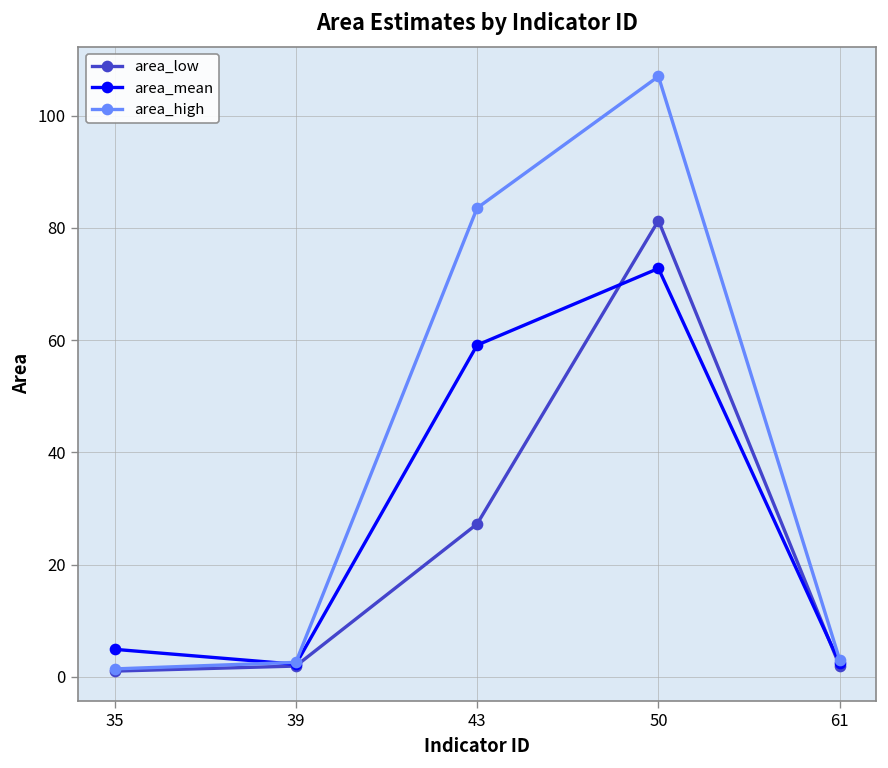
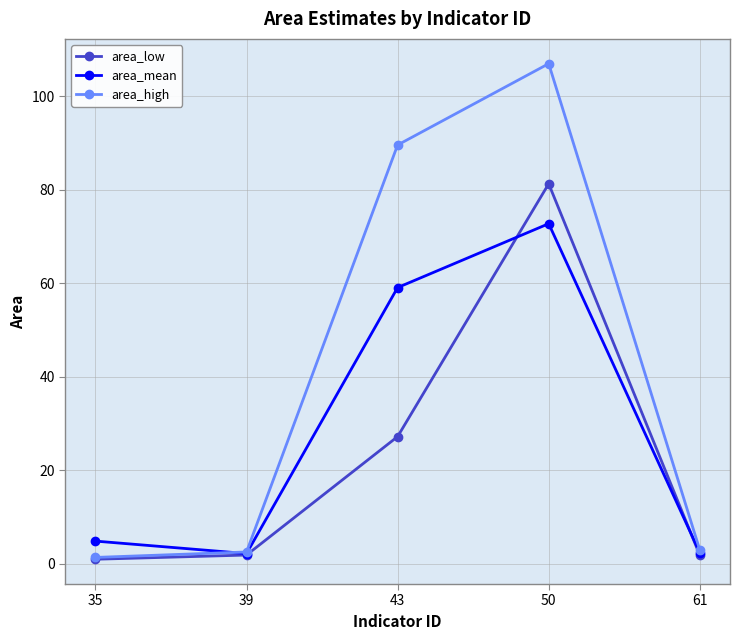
area_high, 43: 84 -> 90
